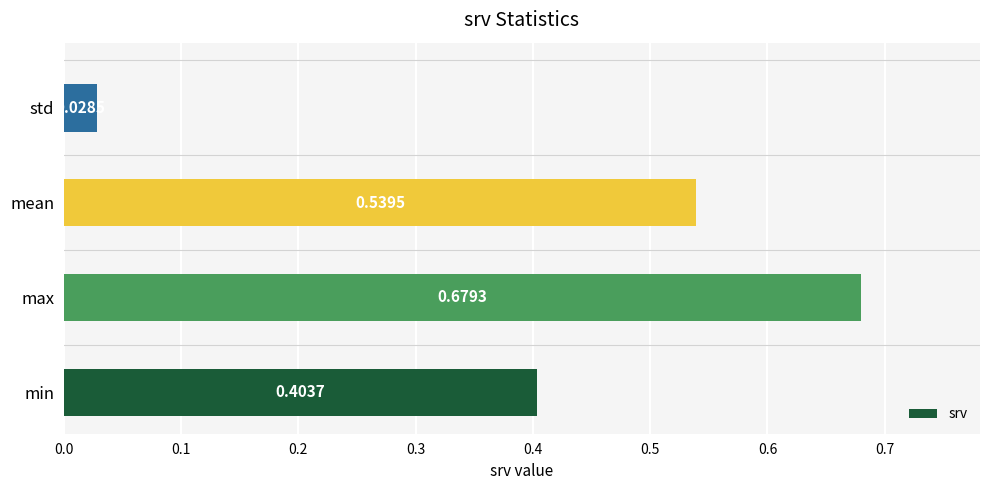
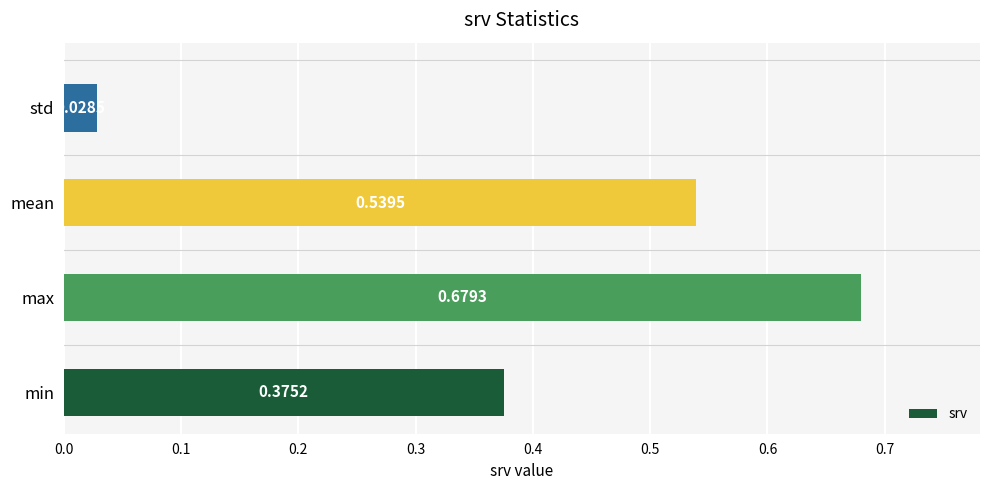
min: 0.4037 -> 0.3752
